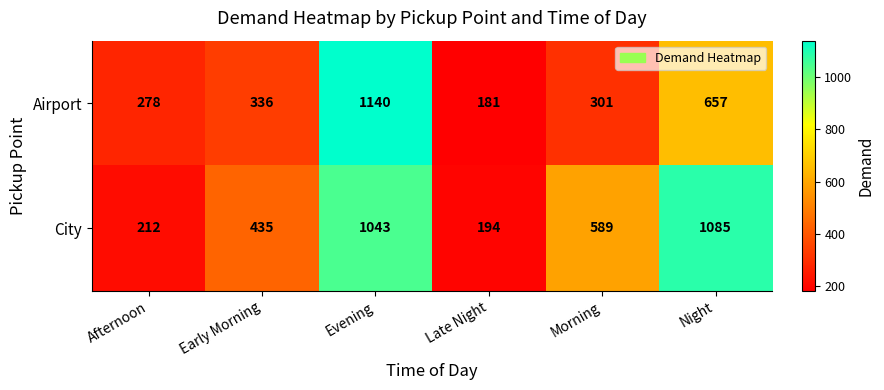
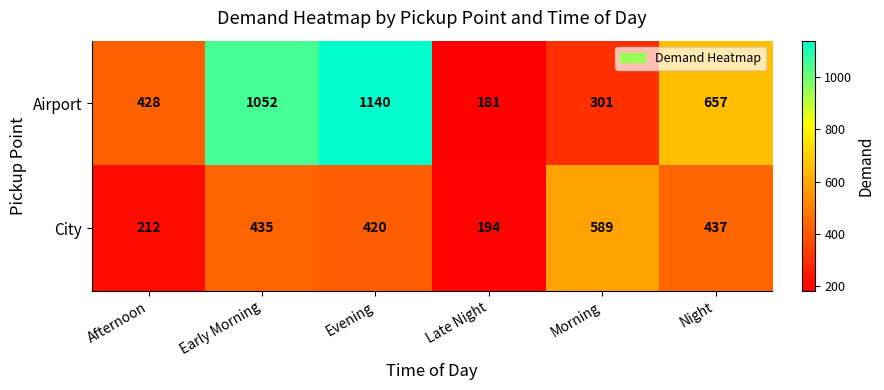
Airport, Afternoon: 278 -> 428
Airport, Early Morning: 336 -> 1052
City, Evening: 1043 -> 420
City, Night: 1085 -> 437
